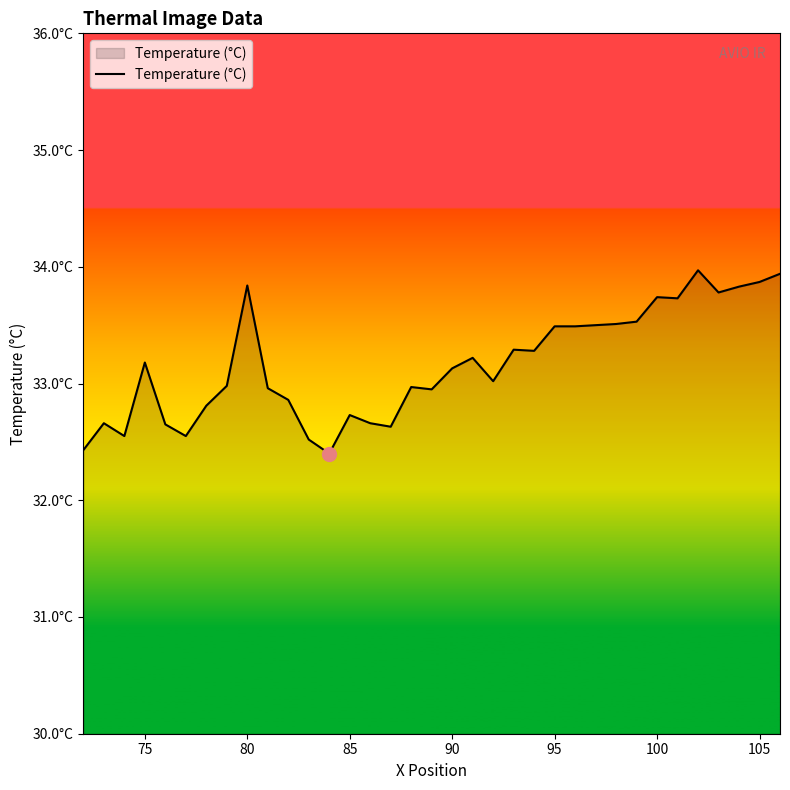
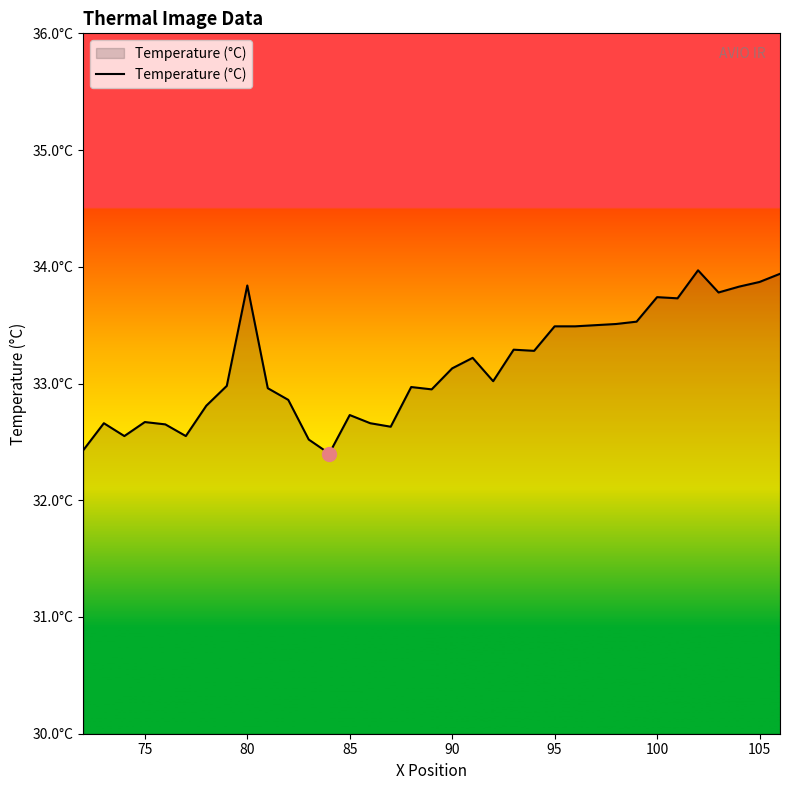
Temperature (°C), 75: 33.18°C -> 32.67°C
